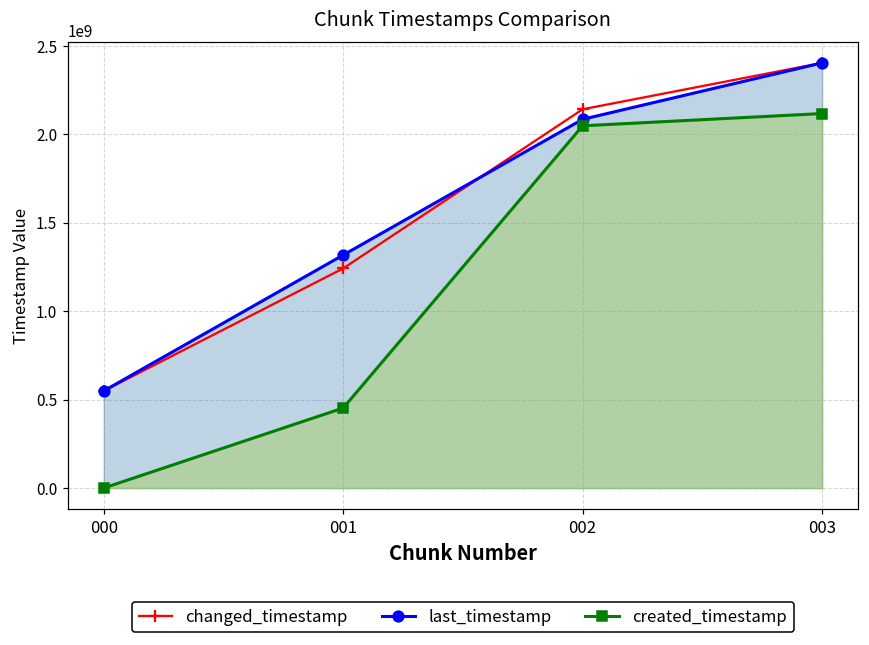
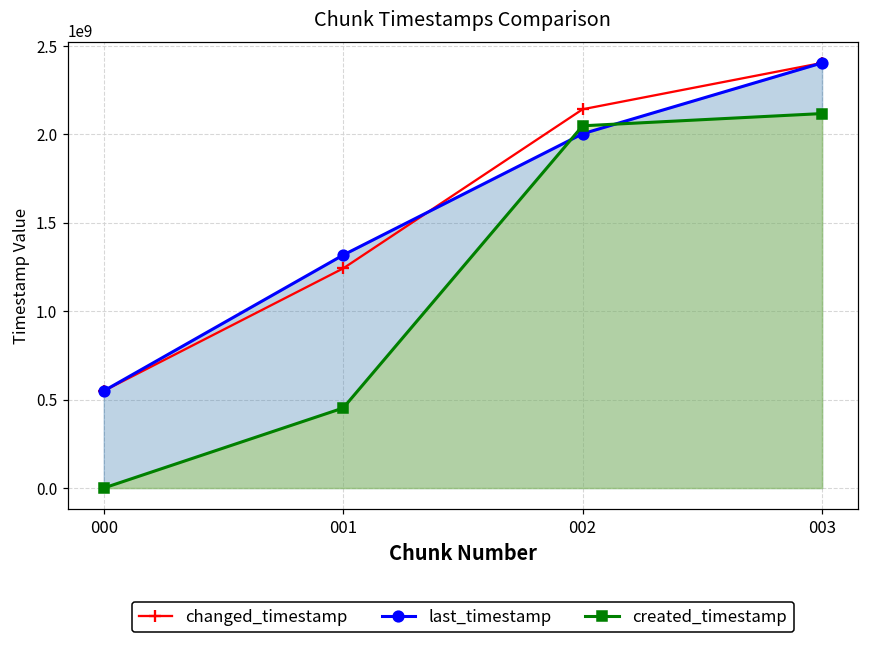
last_timestamp, 002: 2090000000 -> 2000000000
